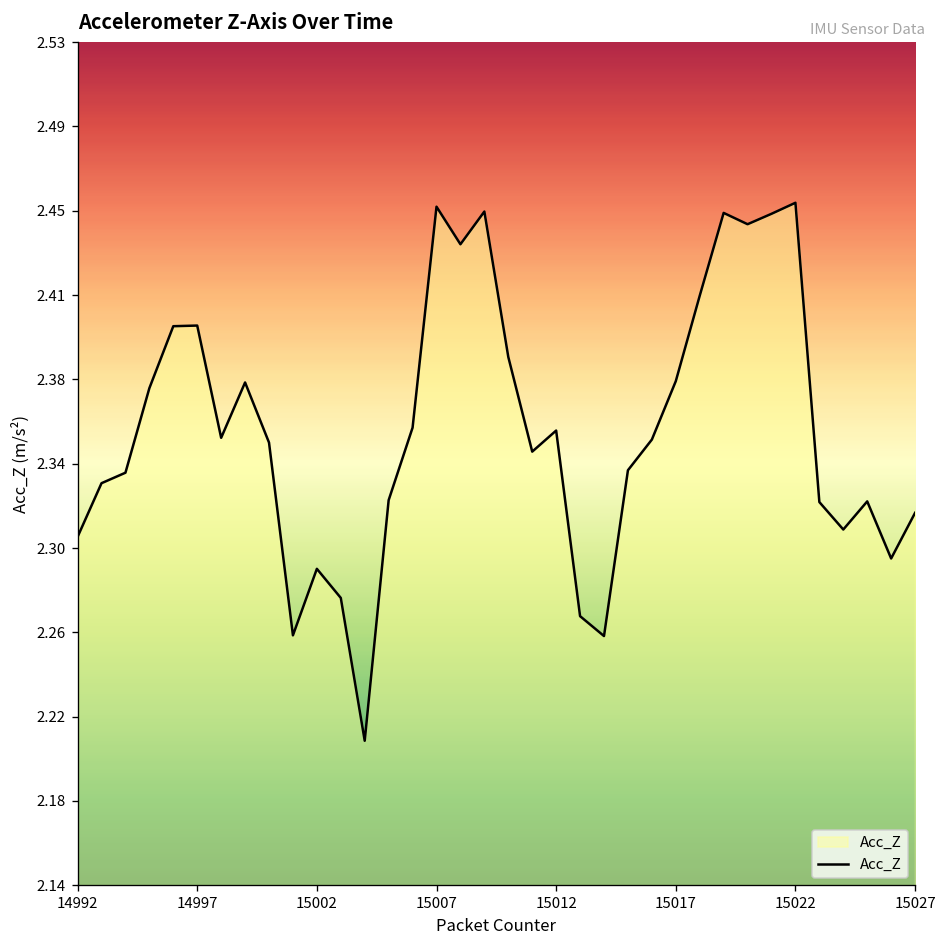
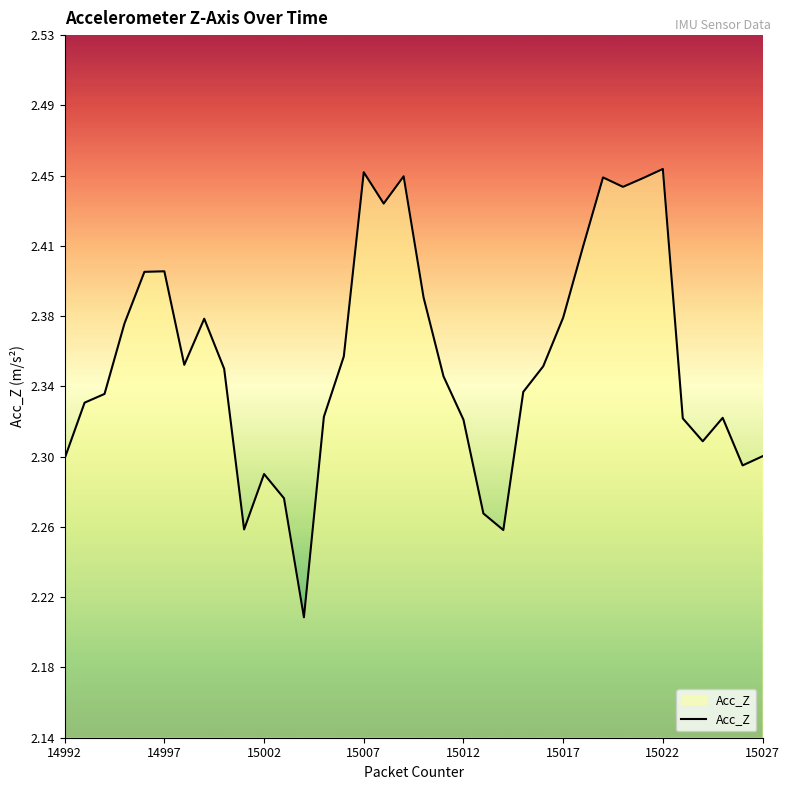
14992: 2.304 -> 2.298
15012: 2.353 -> 2.319
15027: 2.315 -> 2.299
